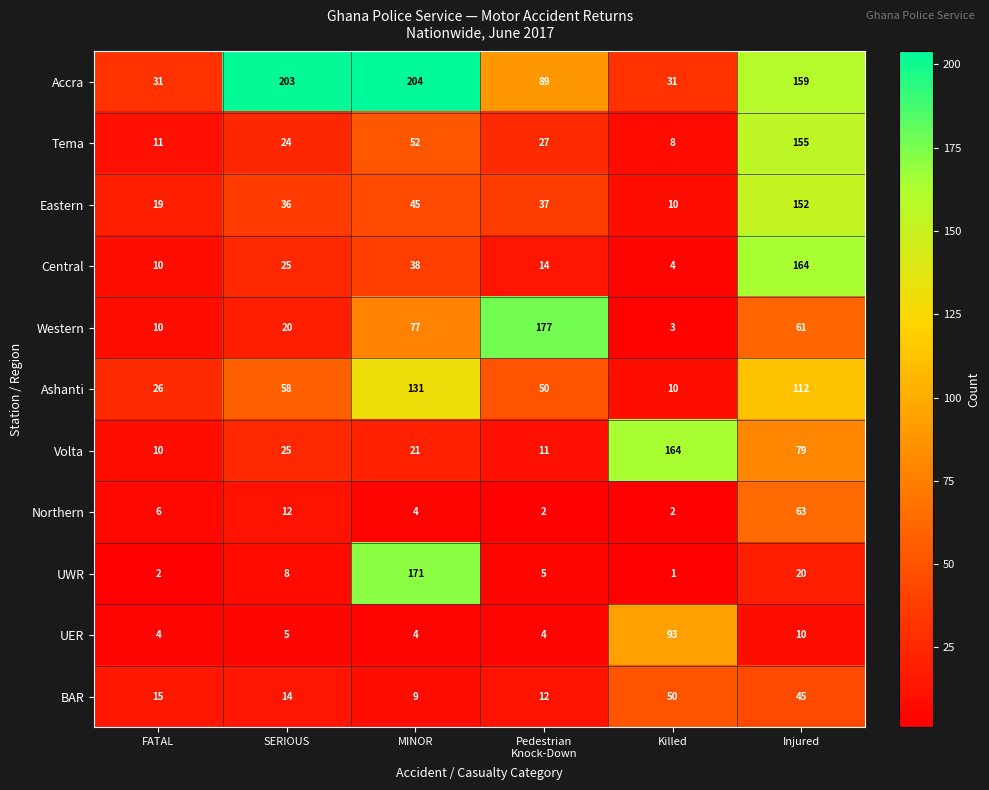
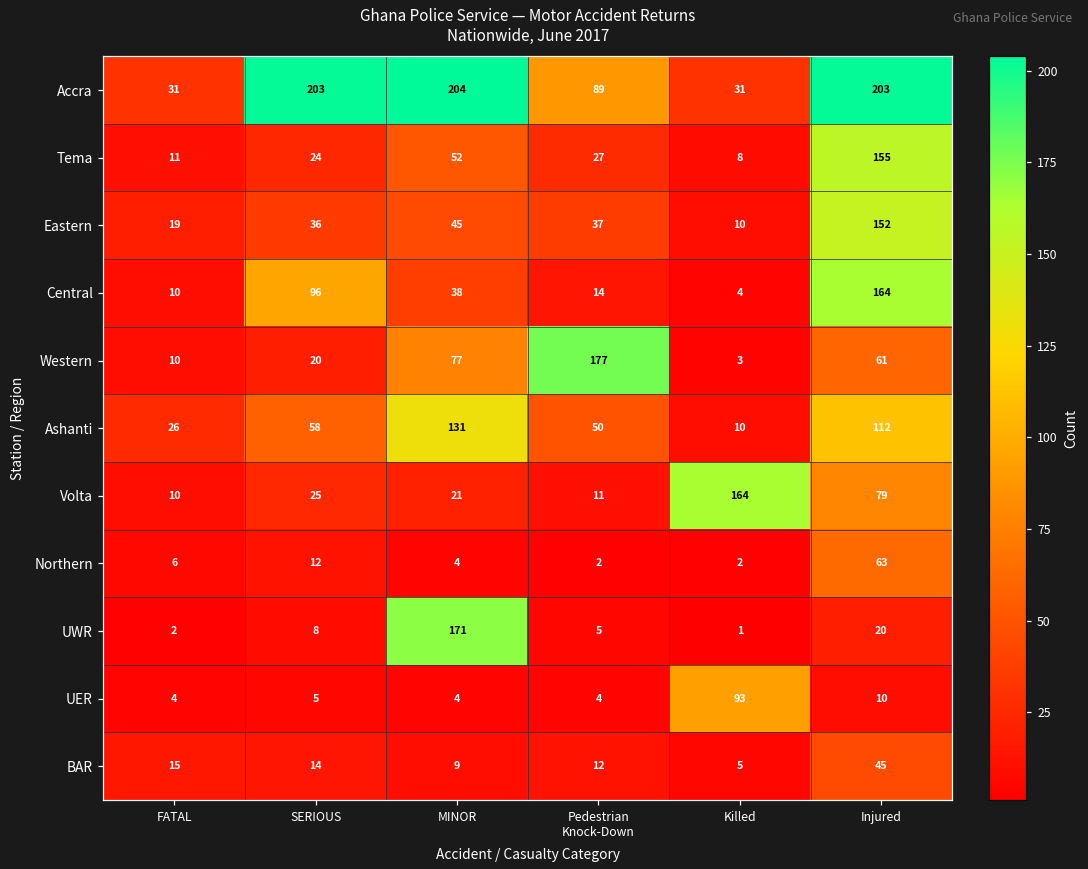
Accra, Injured: 159 -> 203
Central, SERIOUS: 25 -> 96
BAR, Killed: 50 -> 5
